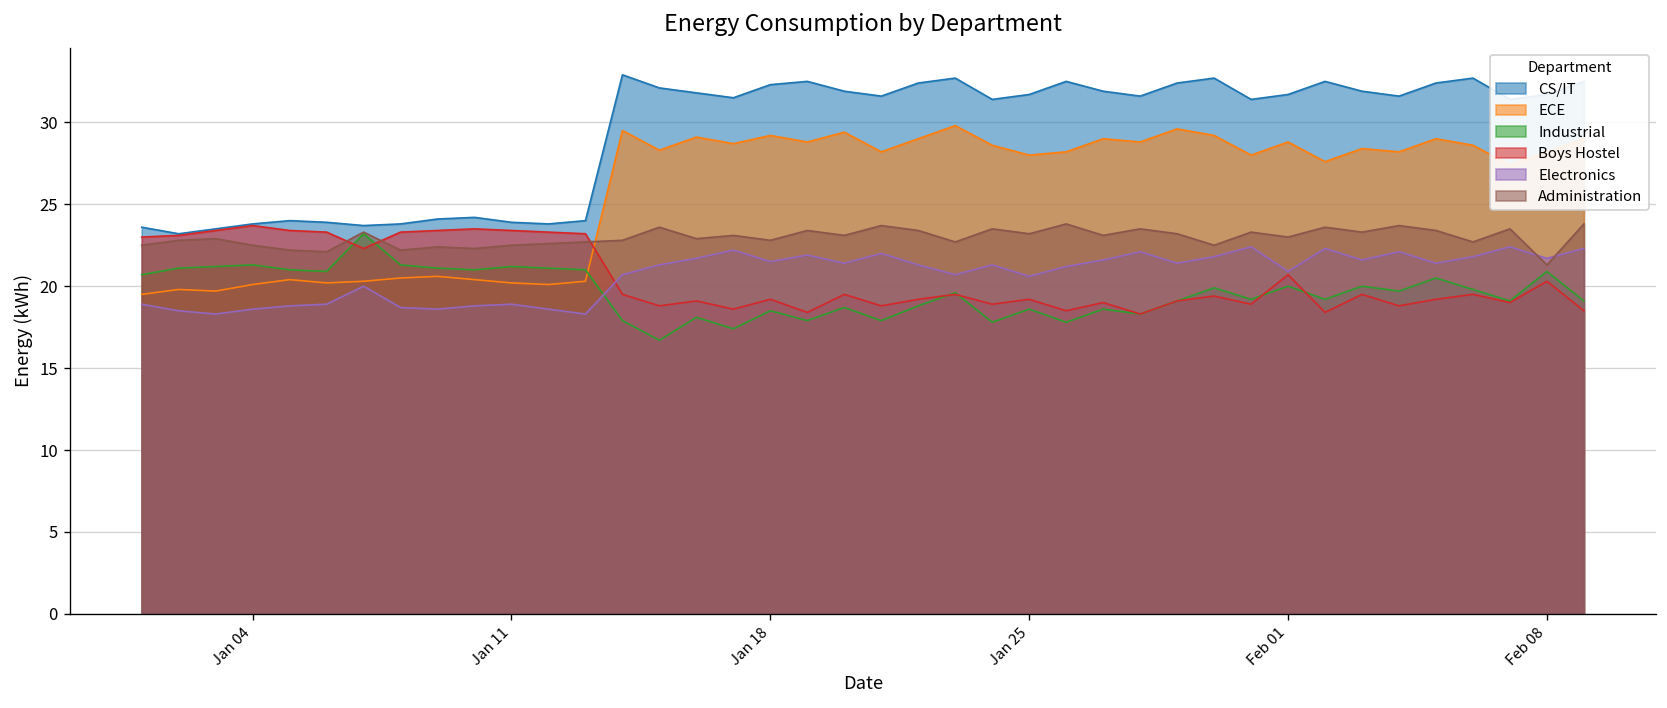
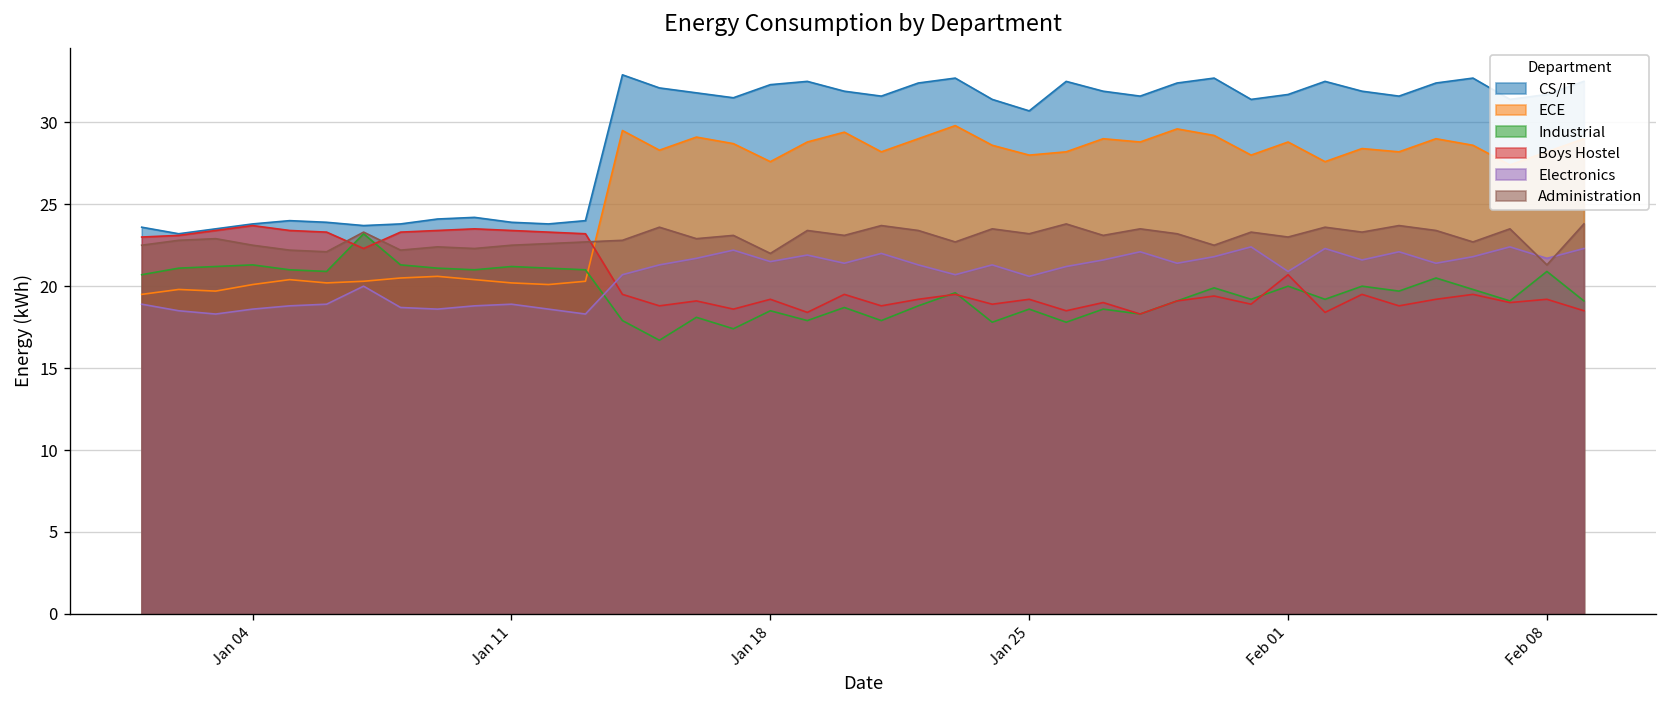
ECE, Jan 18: 29.2 -> 27.6
Administration, Jan 18: 22.8 -> 22.0
CS/IT, Jan 25: 31.7 -> 30.7
Boys Hostel, Feb 08: 20.3 -> 19.2
